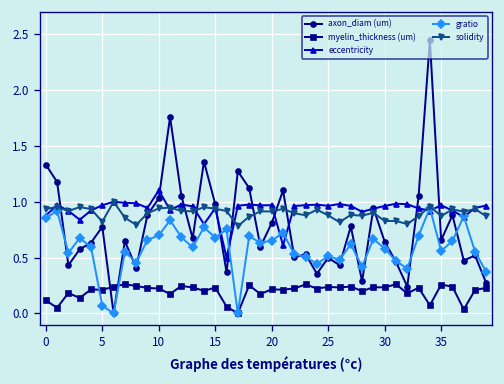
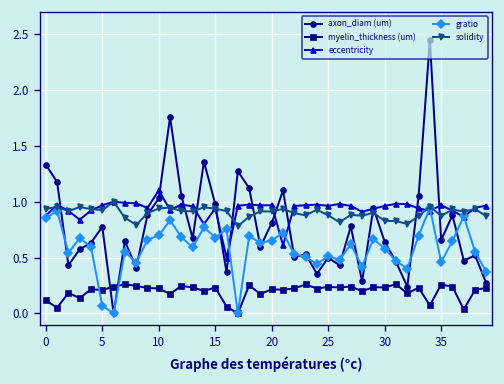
solidity, 5: 0.8 -> 0.9
gratio, 35: 0.6 -> 0.5
